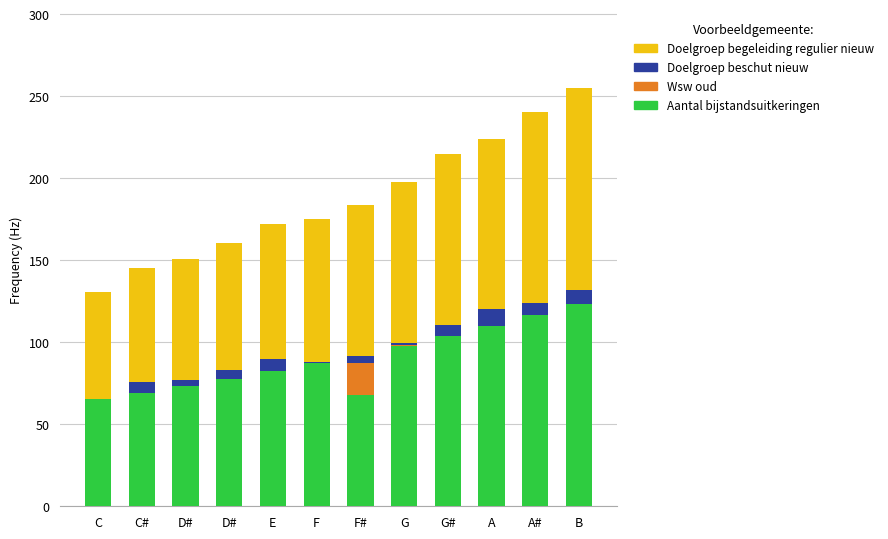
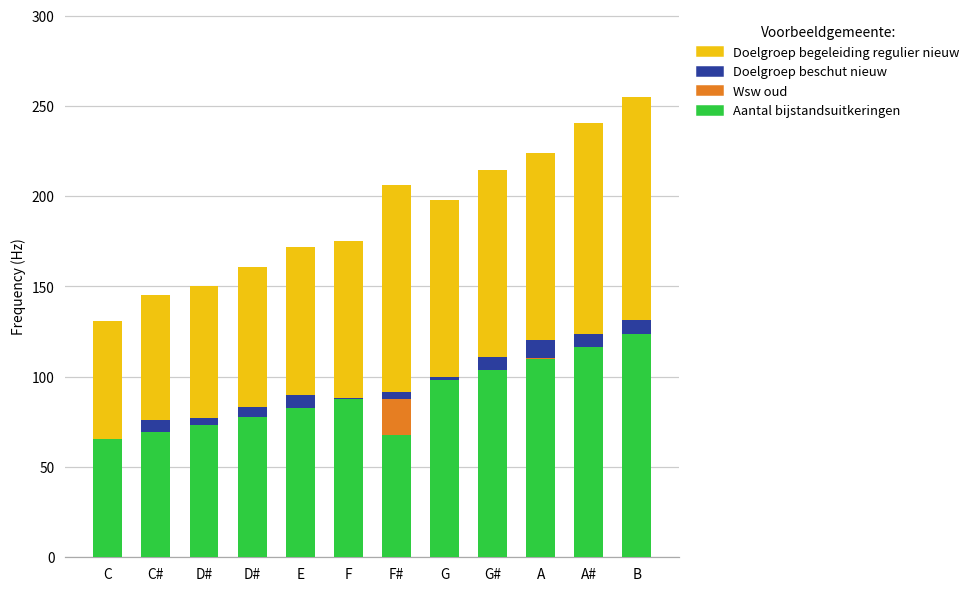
Doelgroep begeleiding regulier nieuw, F#: 92 -> 114
